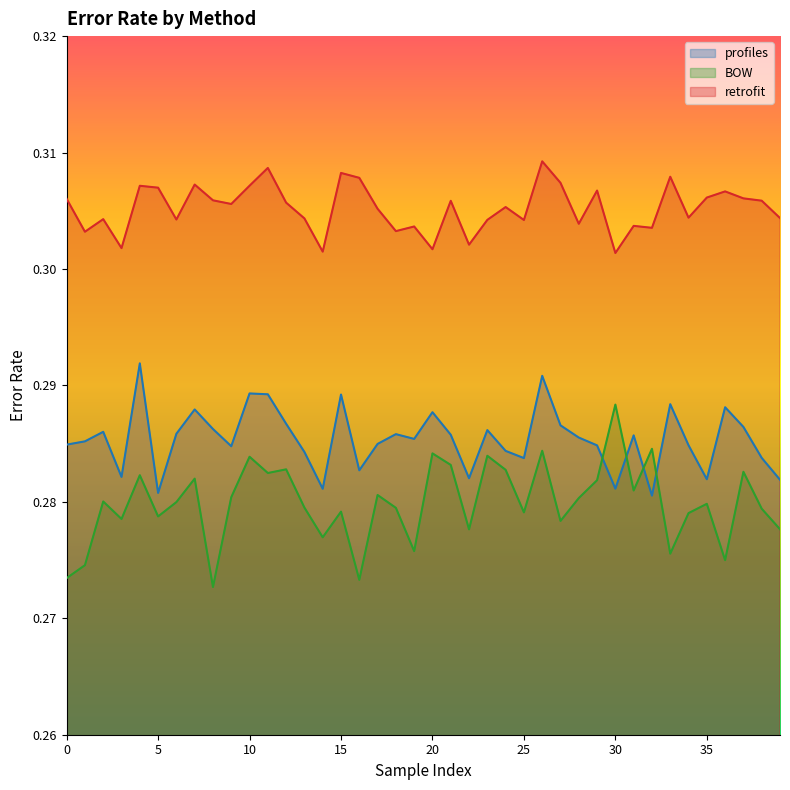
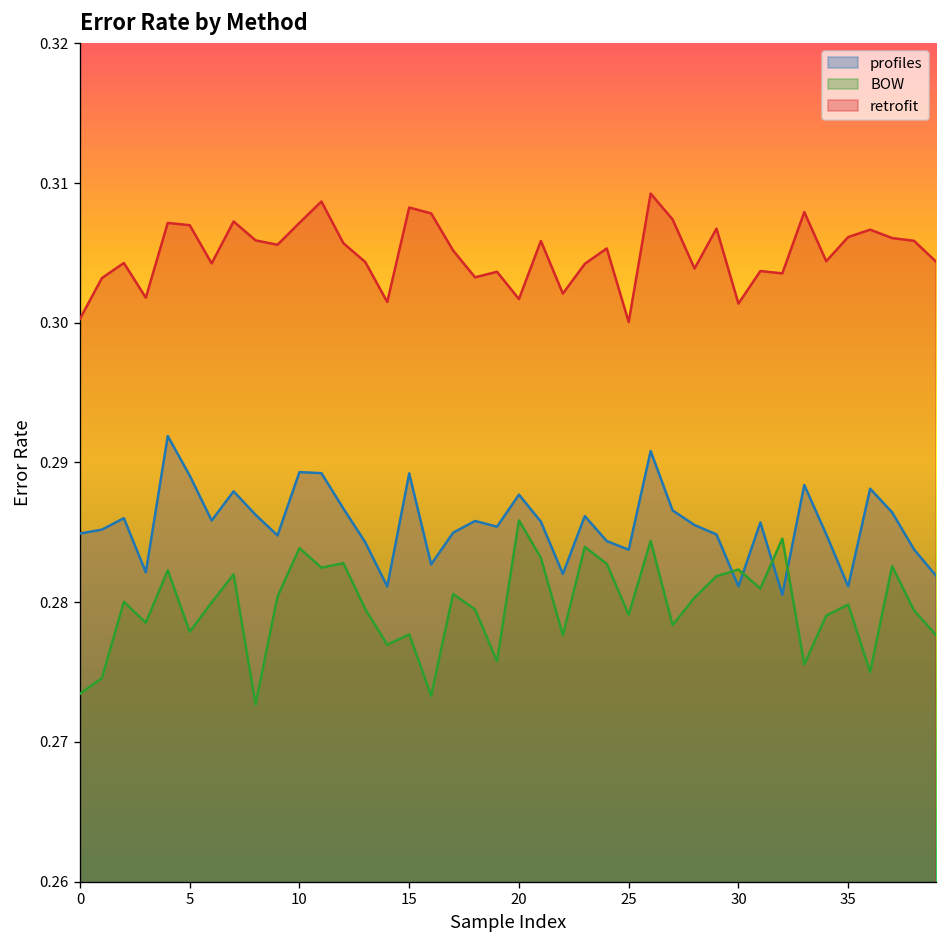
retrofit, 0: 0.3060 -> 0.3003
profiles, 5: 0.2808 -> 0.2891
BOW, 5: 0.2787 -> 0.2779
BOW, 15: 0.2792 -> 0.2777
BOW, 20: 0.2842 -> 0.2859
retrofit, 25: 0.3042 -> 0.3000
BOW, 30: 0.2884 -> 0.2823
profiles, 35: 0.2819 -> 0.2811
